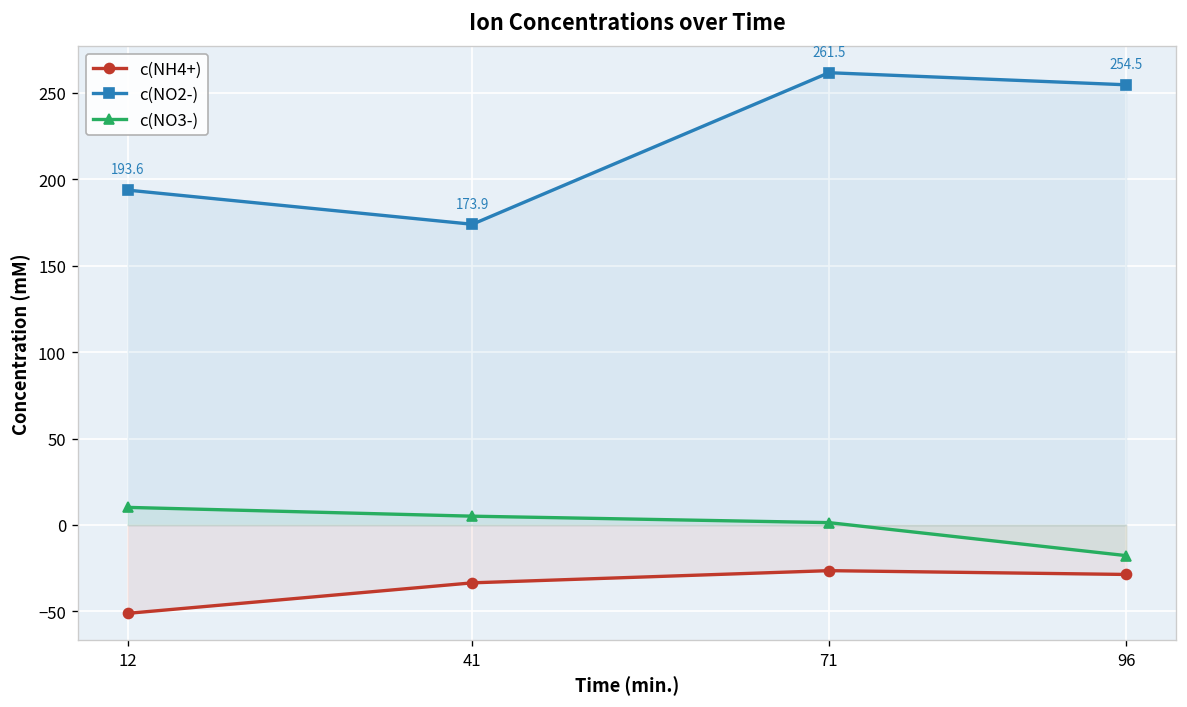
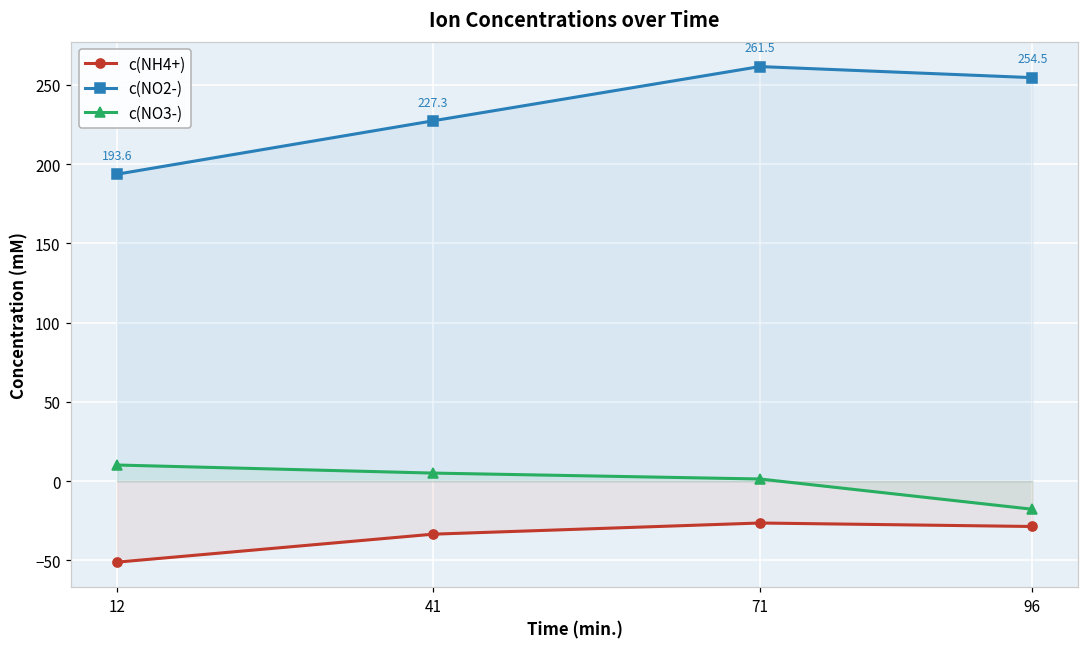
c(NO2-), 41: 173.9 -> 227.3
